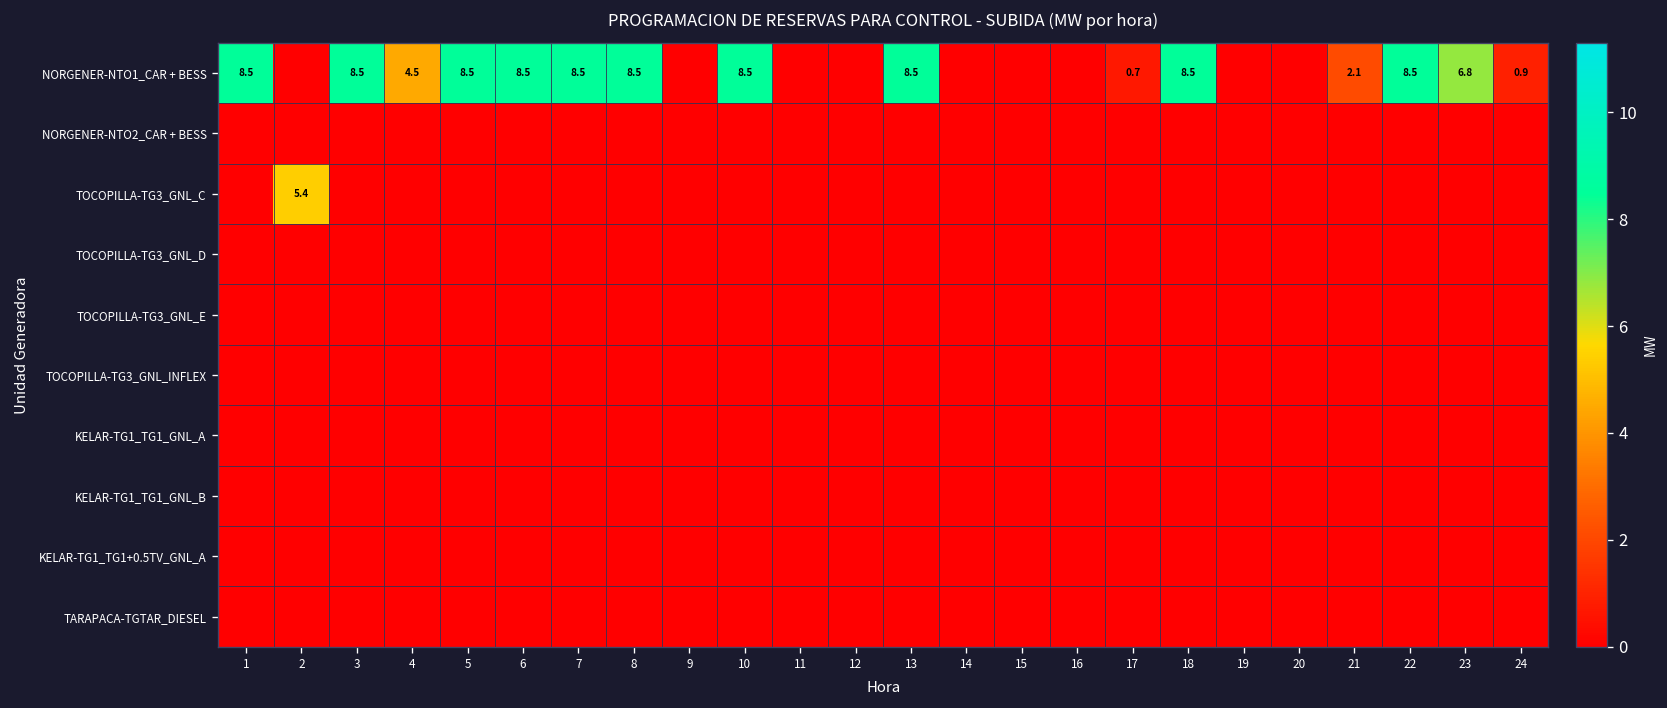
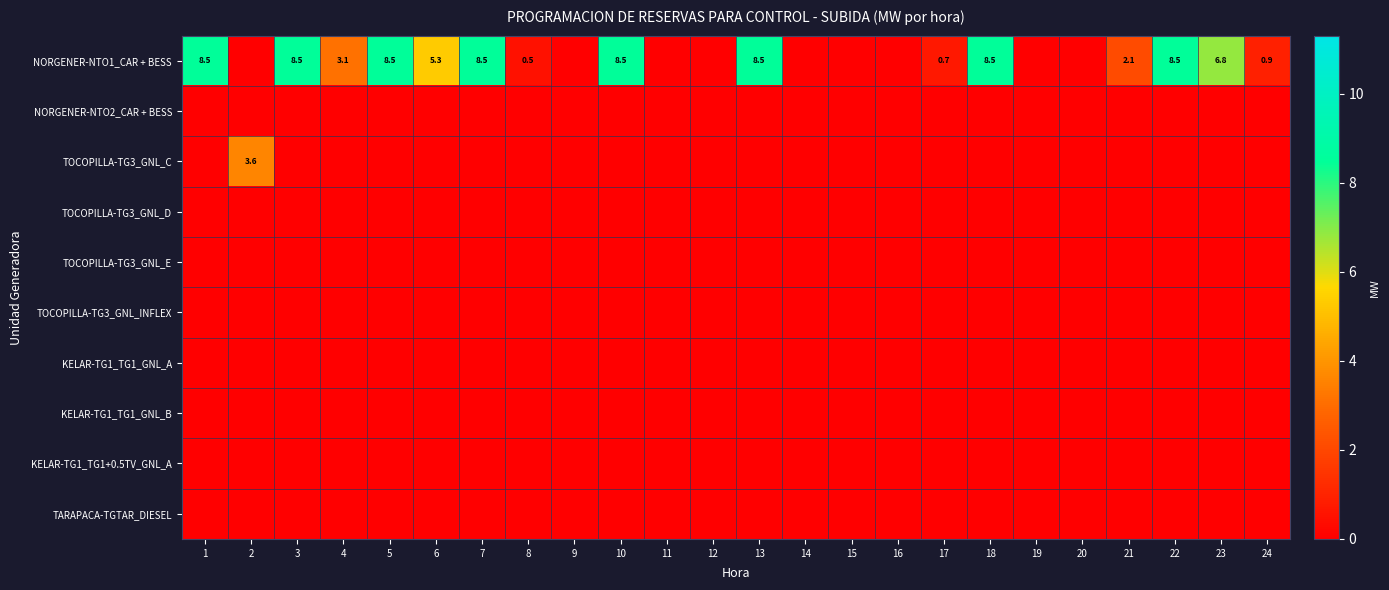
NORGENER-NTO1_CAR + BESS, 4: 4.5 -> 3.1
NORGENER-NTO1_CAR + BESS, 6: 8.5 -> 5.3
NORGENER-NTO1_CAR + BESS, 8: 8.5 -> 0.5
TOCOPILLA-TG3_GNL_C, 2: 5.4 -> 3.6
